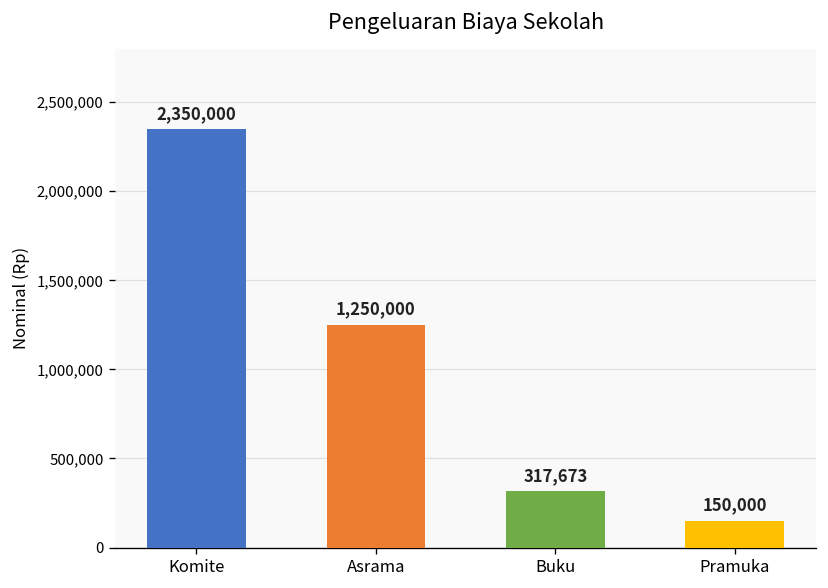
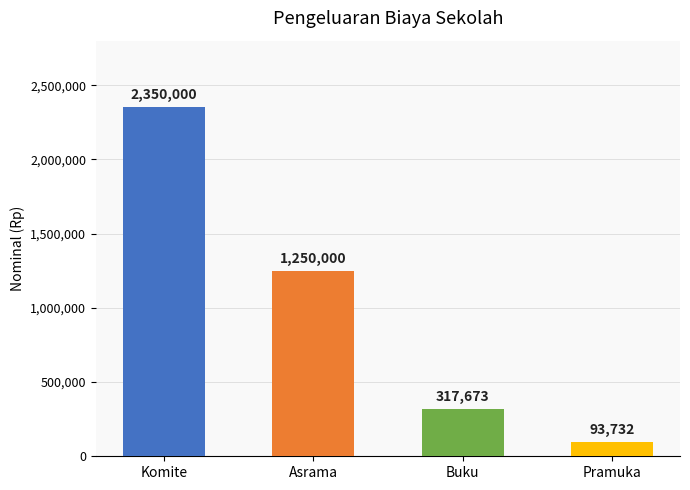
Pramuka: 150,000 -> 93,732
